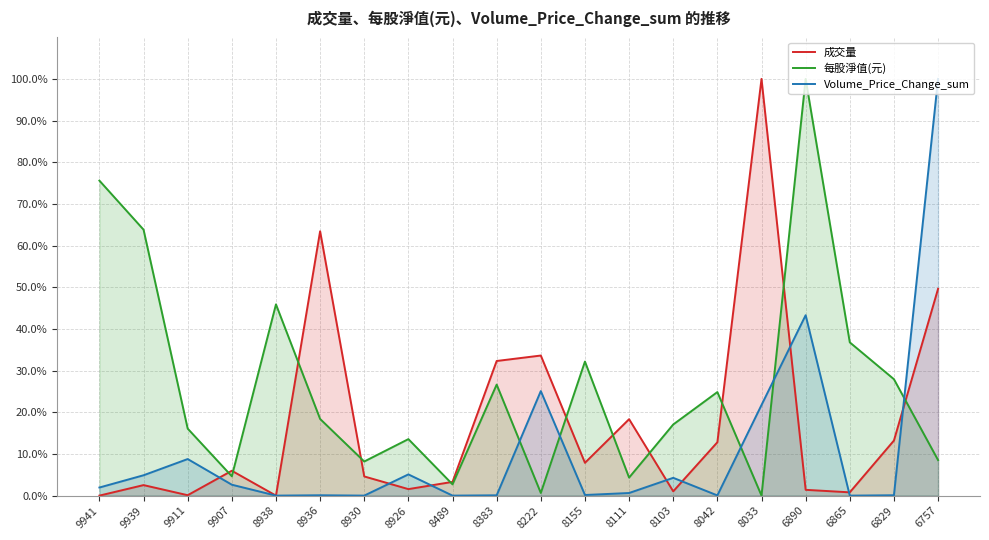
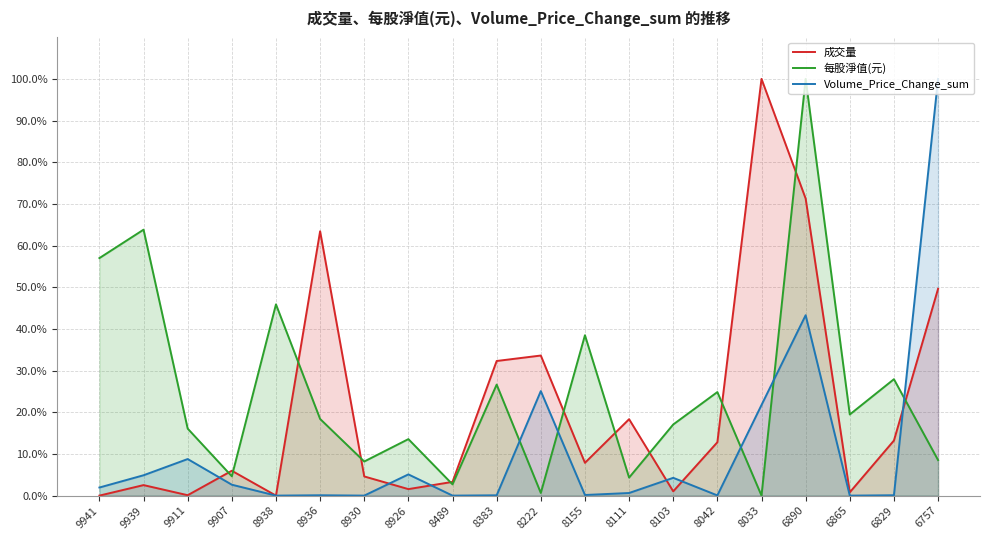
每股淨值(元), 9941: 76% -> 57%
每股淨值(元), 8155: 32% -> 38%
成交量, 6890: 1% -> 71%
每股淨值(元), 6865: 37% -> 19%
